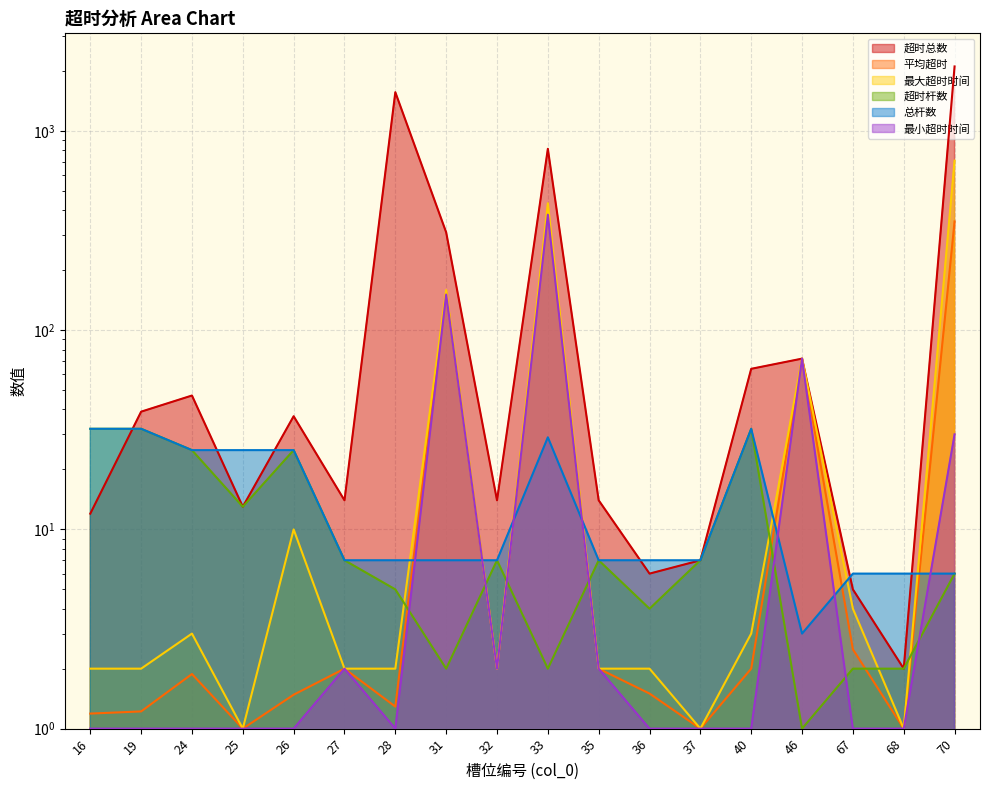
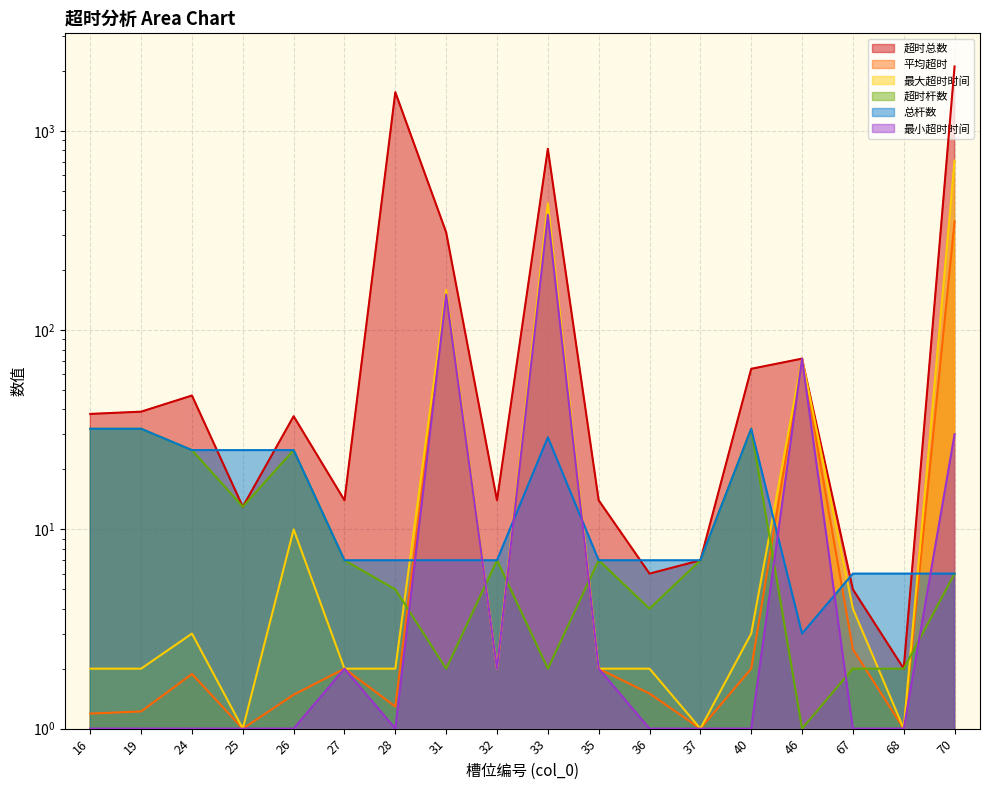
超时总数, 16: 12 -> 38
